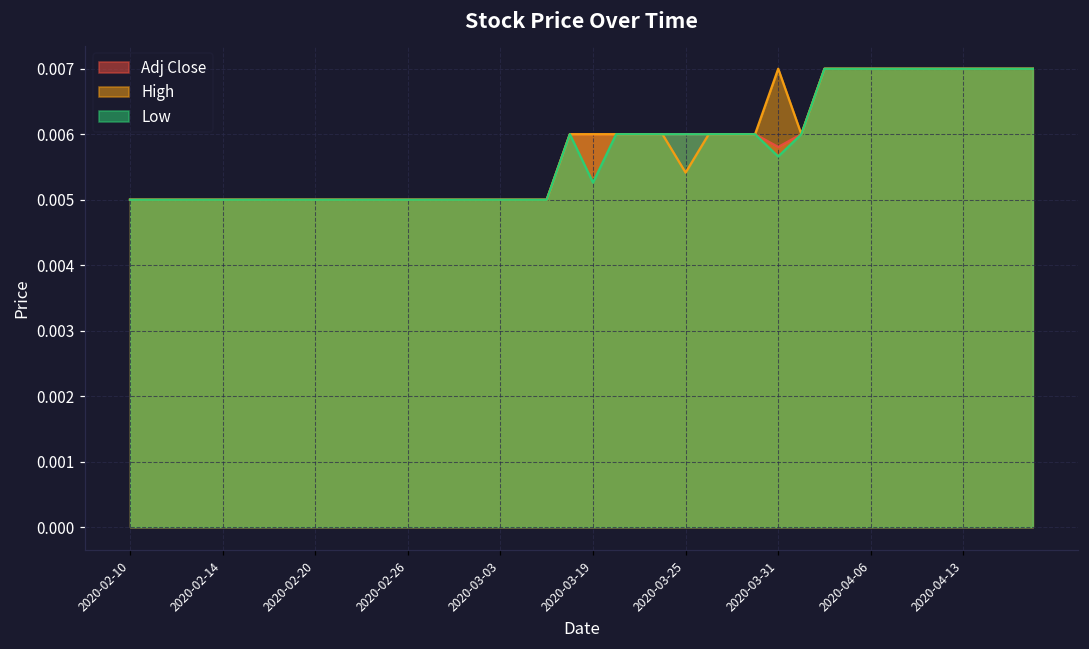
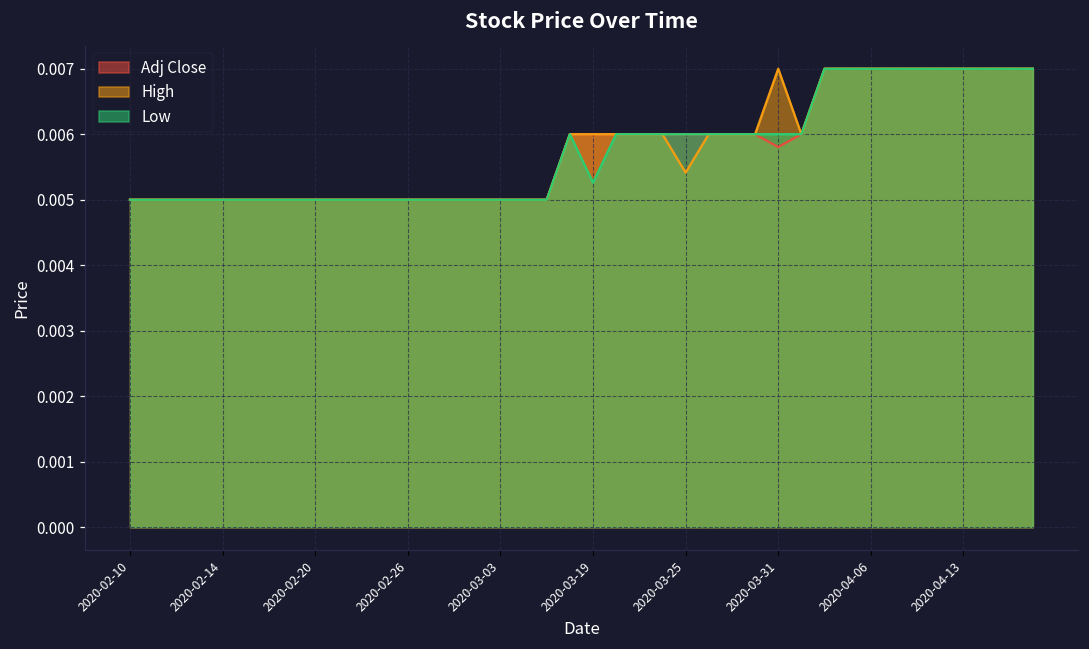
Low, 2020-03-31: 0.0057 -> 0.0060
